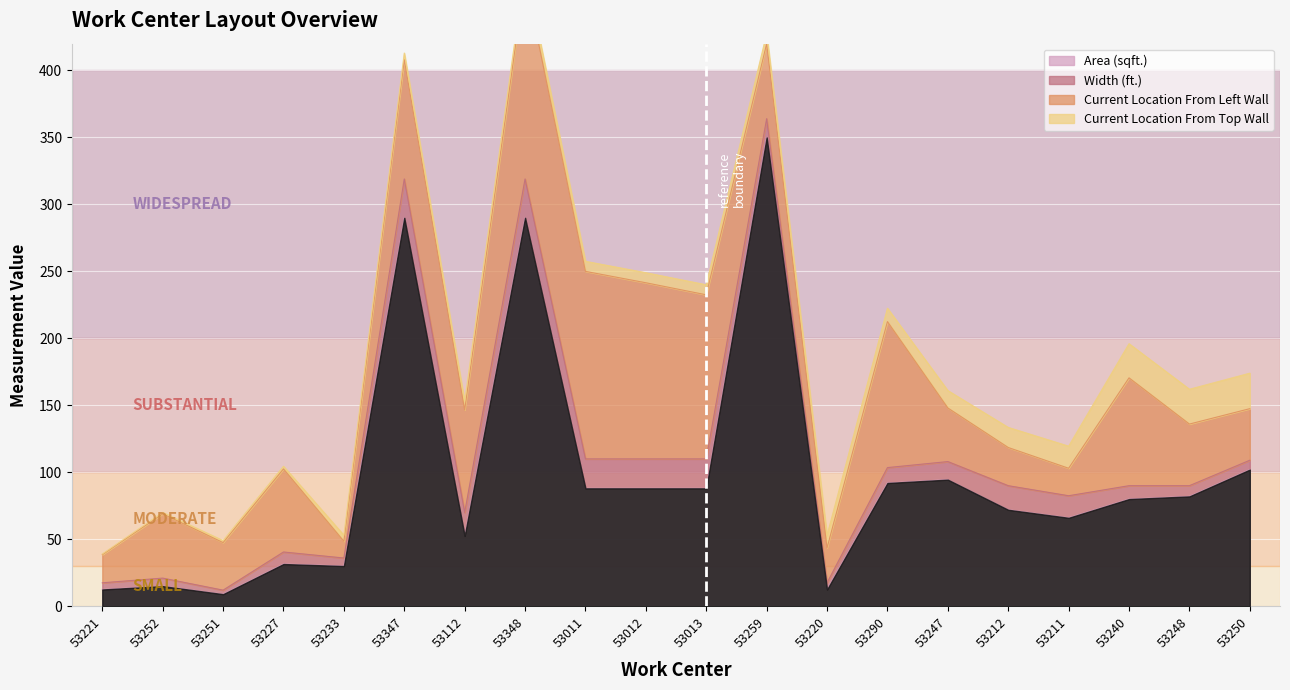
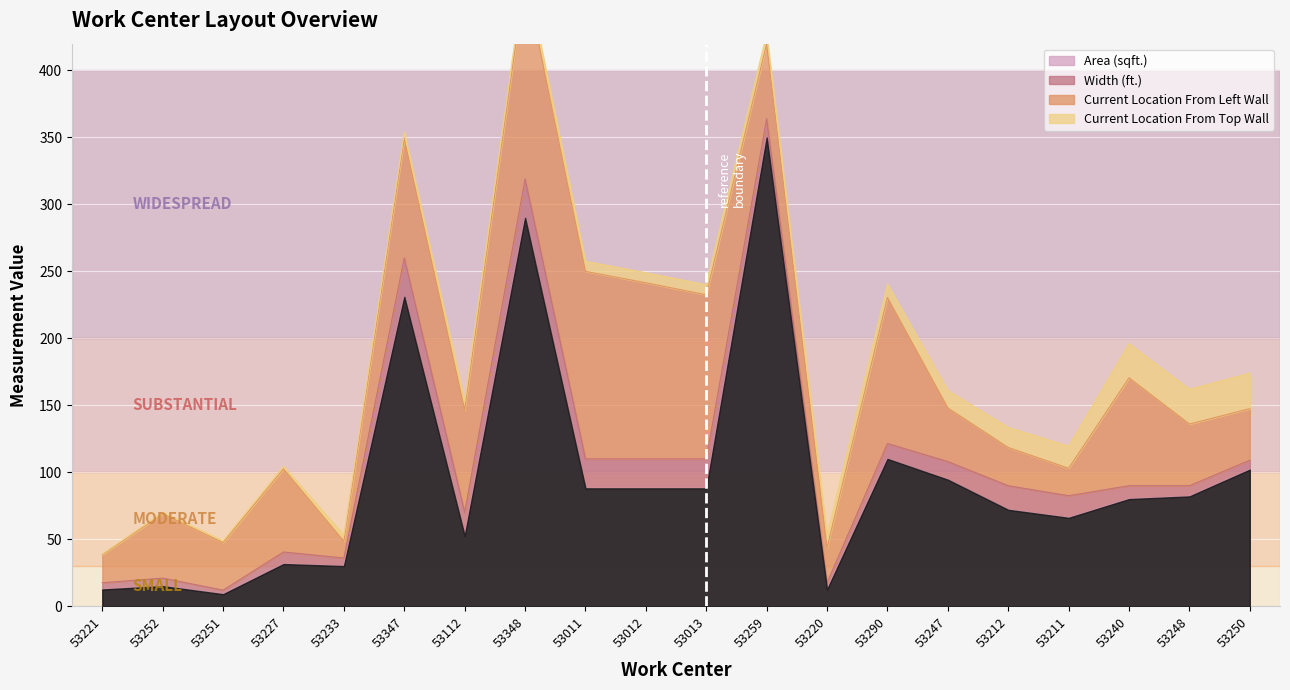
Area (sqft.), 53347: 290 -> 231
Area (sqft.), 53290: 92 -> 110
